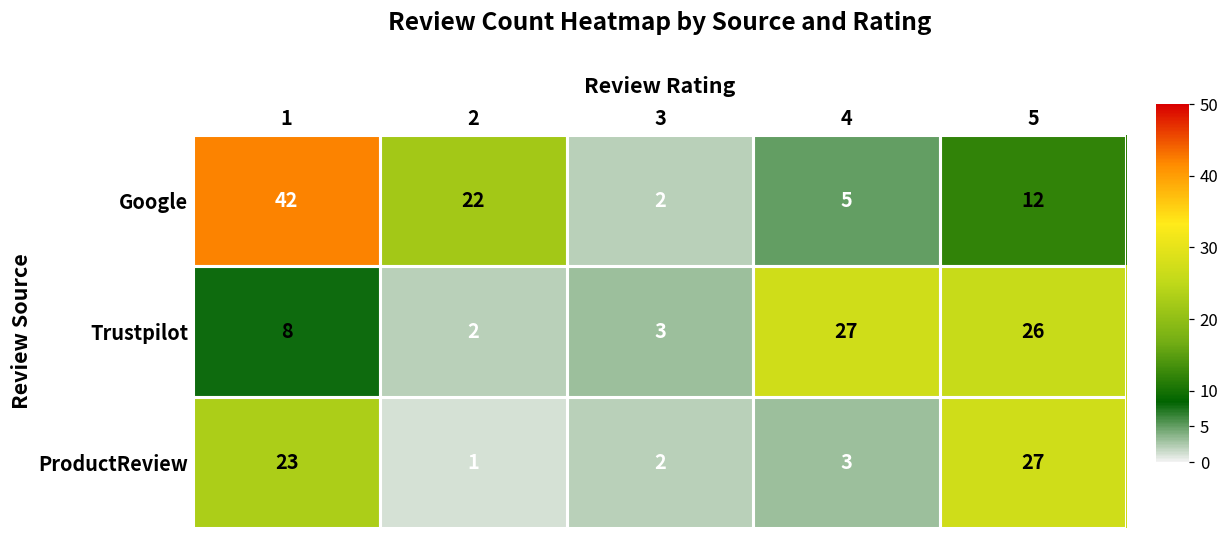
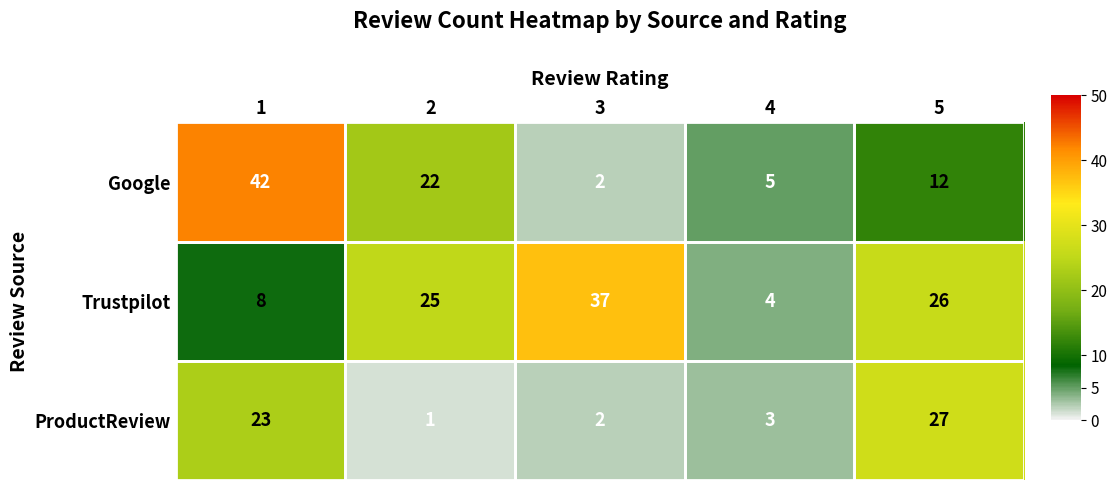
Trustpilot, 2: 2 -> 25
Trustpilot, 3: 3 -> 37
Trustpilot, 4: 27 -> 4
